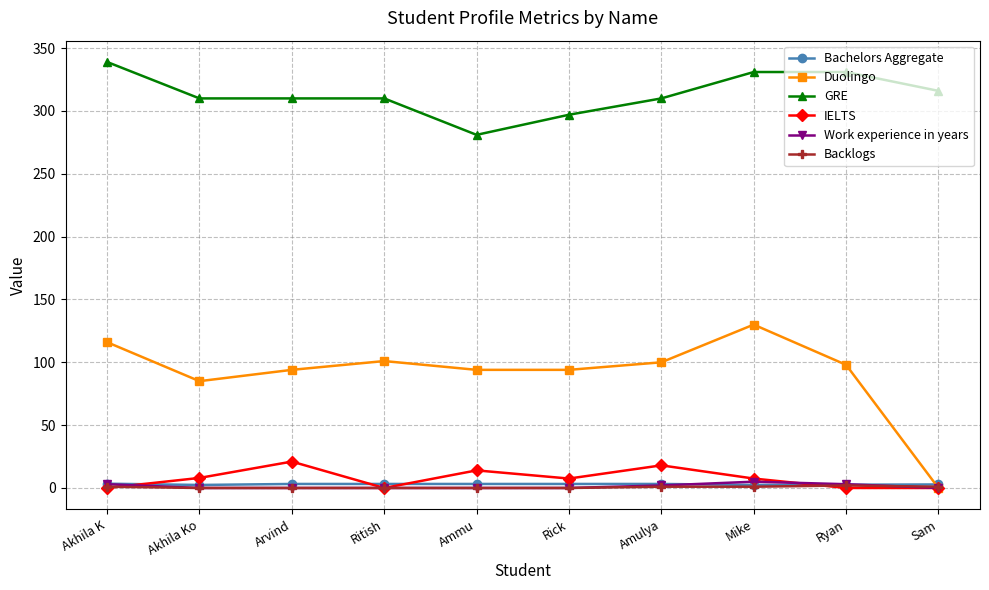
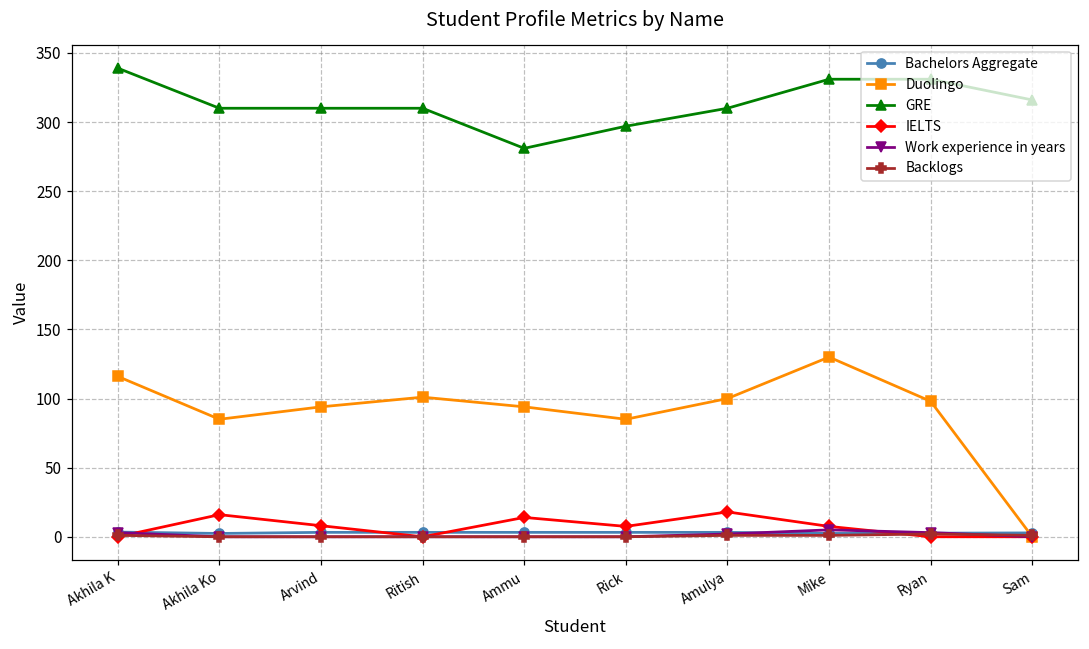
IELTS, Akhila Ko: 8 -> 16
IELTS, Arvind: 21 -> 8
Duolingo, Rick: 94 -> 85
